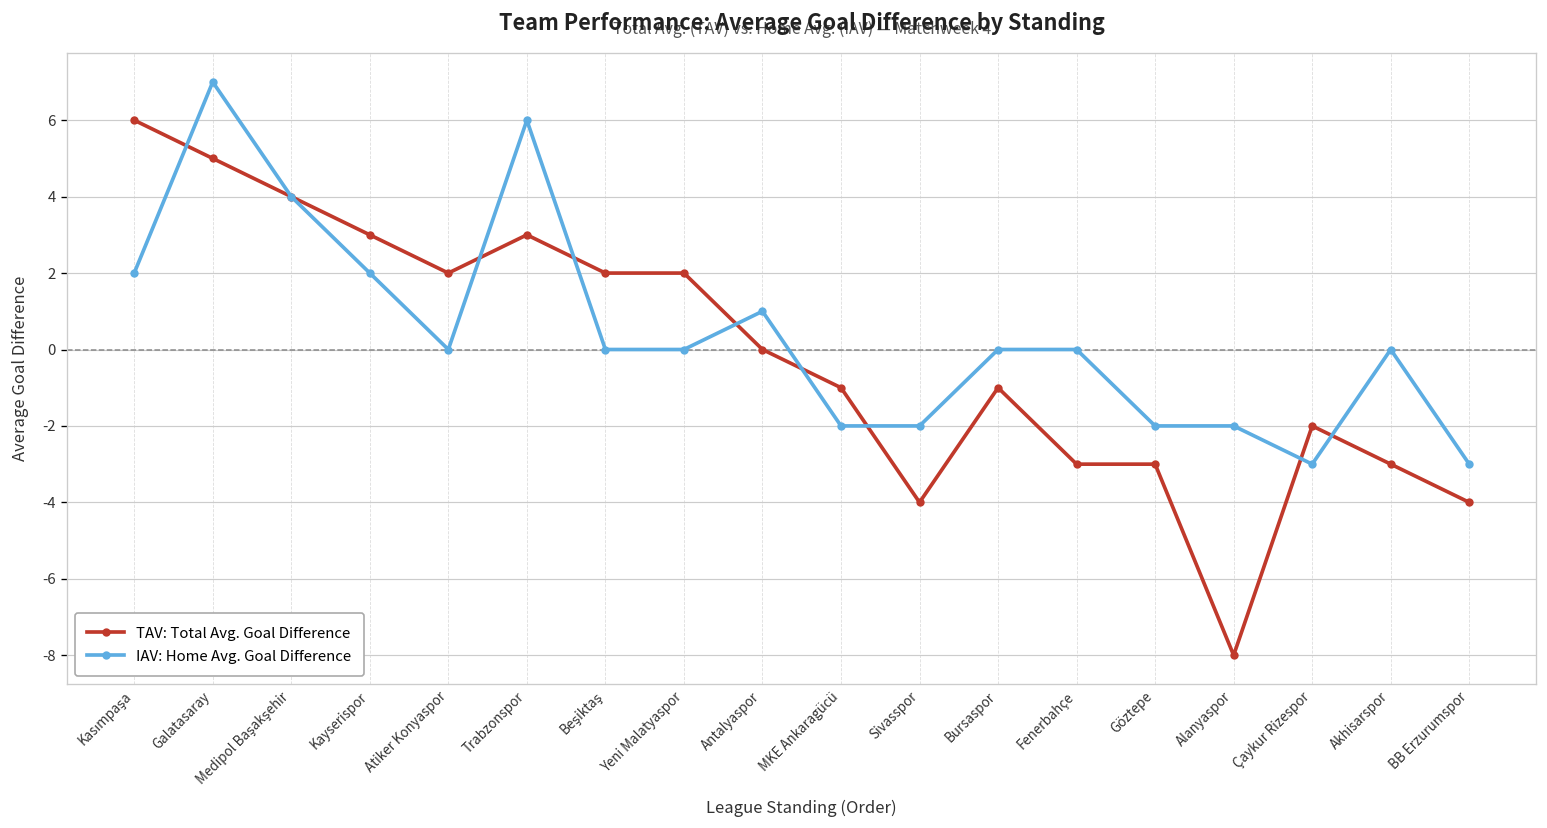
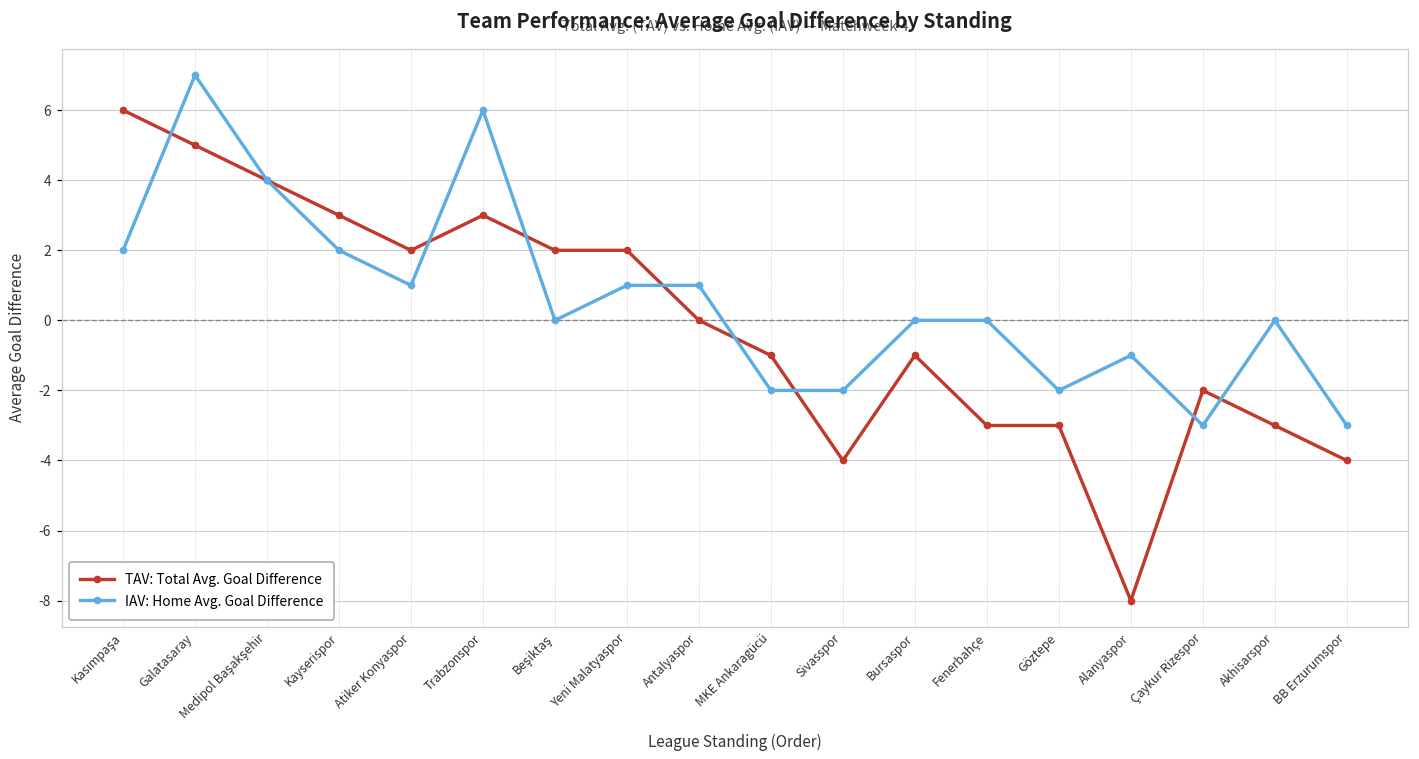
IAV: Home Avg. Goal Difference, Atiker Konyaspor: 0 -> 1
IAV: Home Avg. Goal Difference, Yeni Malatyaspor: 0 -> 1
IAV: Home Avg. Goal Difference, Alanyaspor: -2 -> -1
